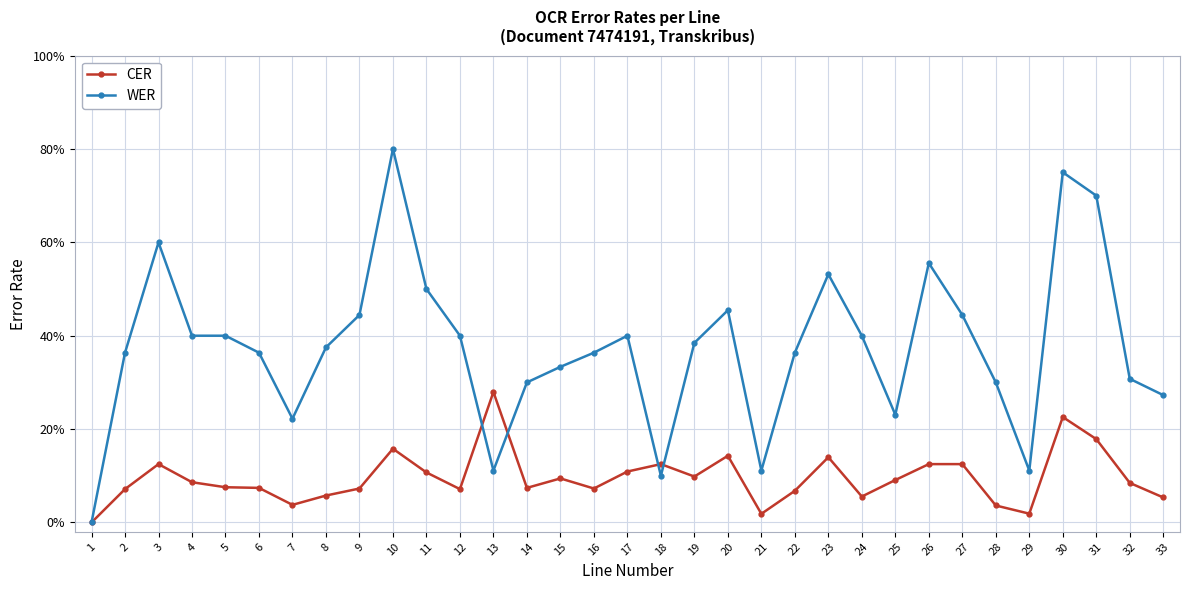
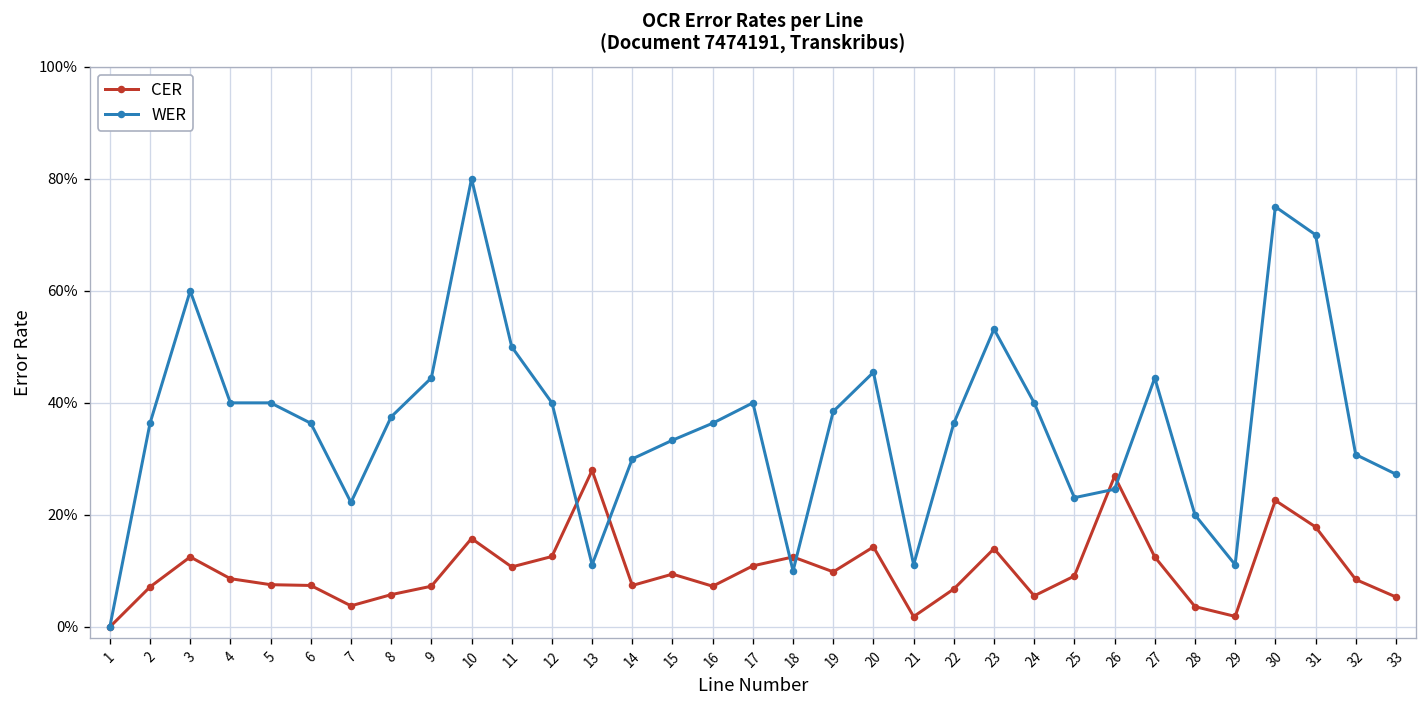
CER, 12: 7% -> 13%
CER, 26: 13% -> 27%
WER, 26: 56% -> 25%
WER, 28: 30% -> 20%
